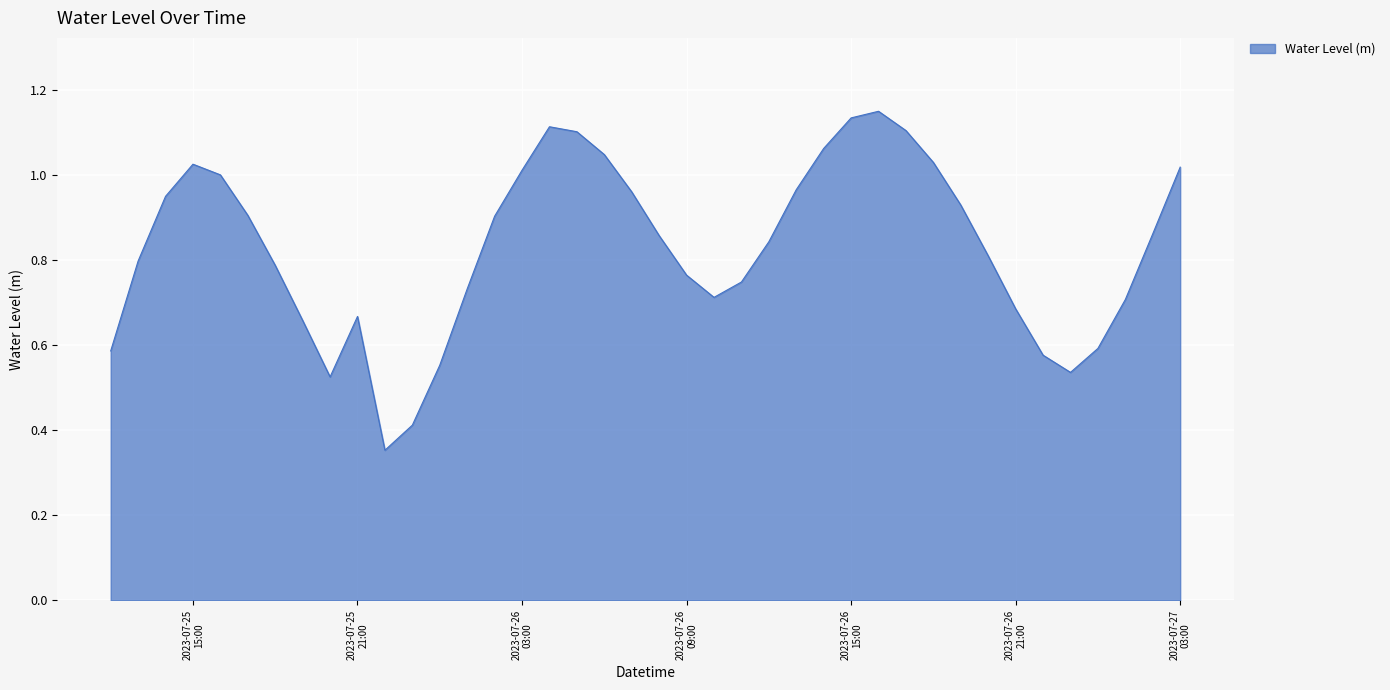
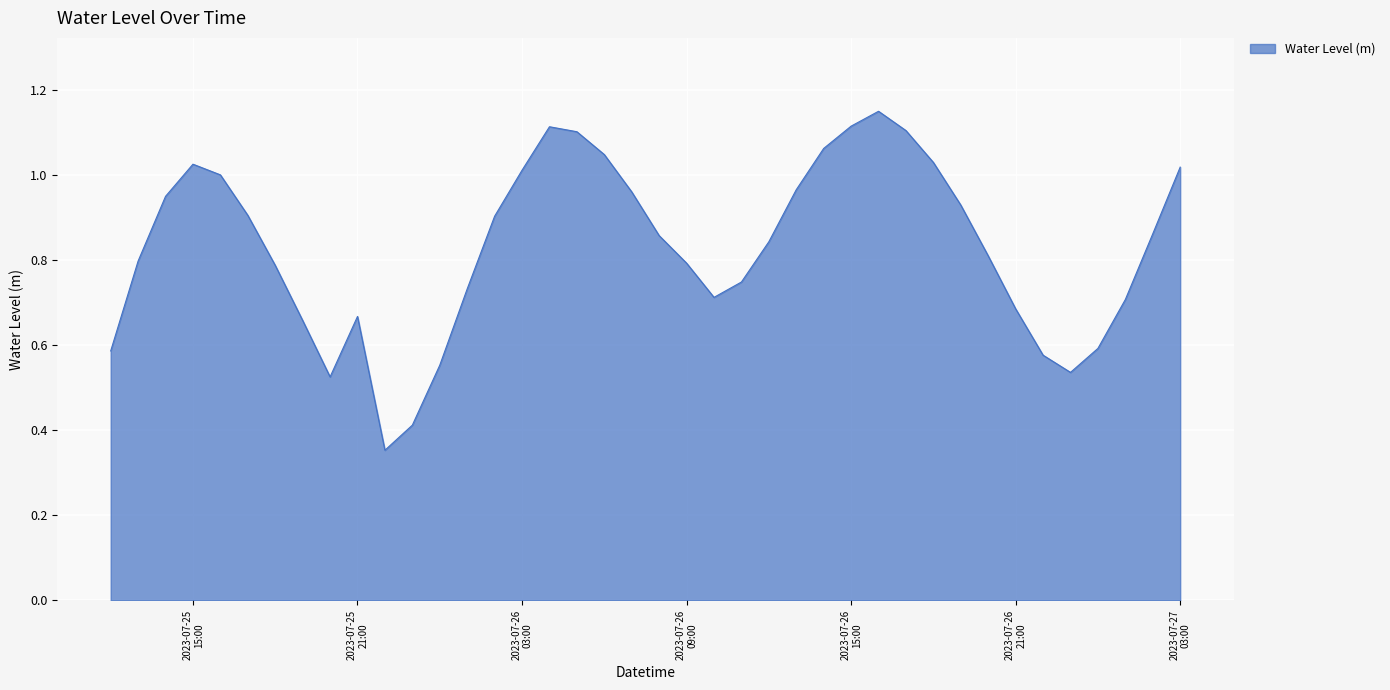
2023-07-26 09:00: 0.76 -> 0.79
2023-07-26 15:00: 1.13 -> 1.12
